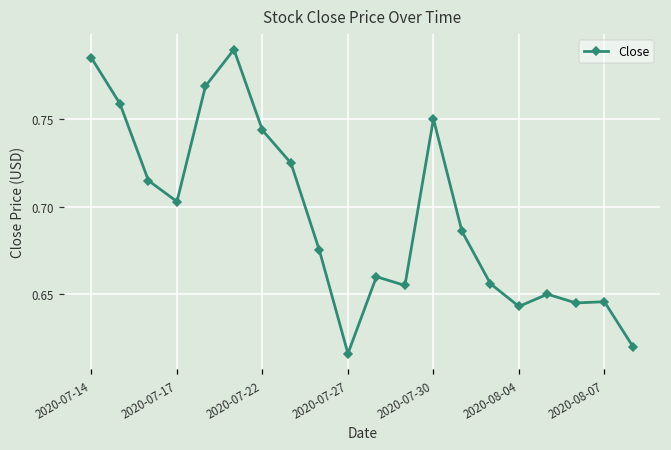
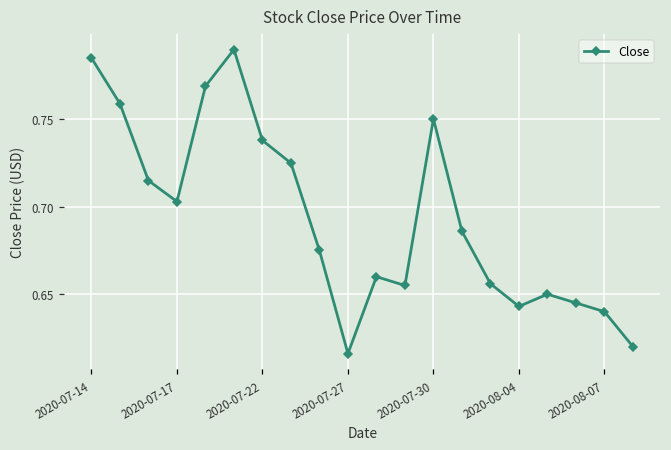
2020-07-22: 0.744 -> 0.738
2020-08-07: 0.646 -> 0.640
